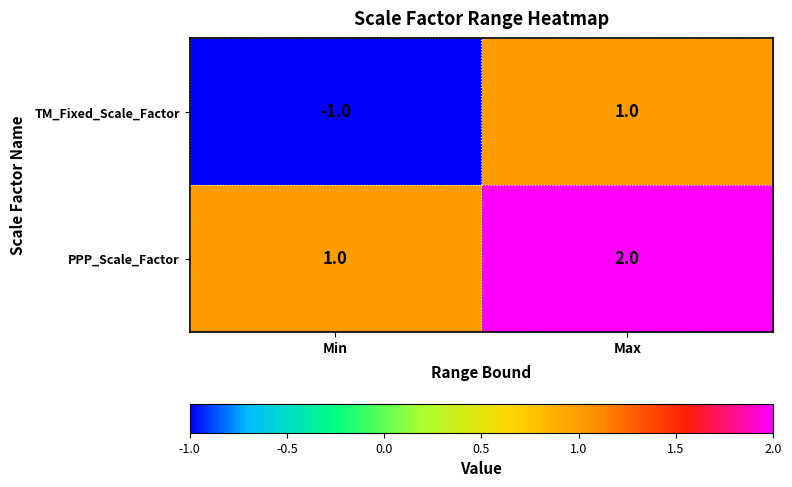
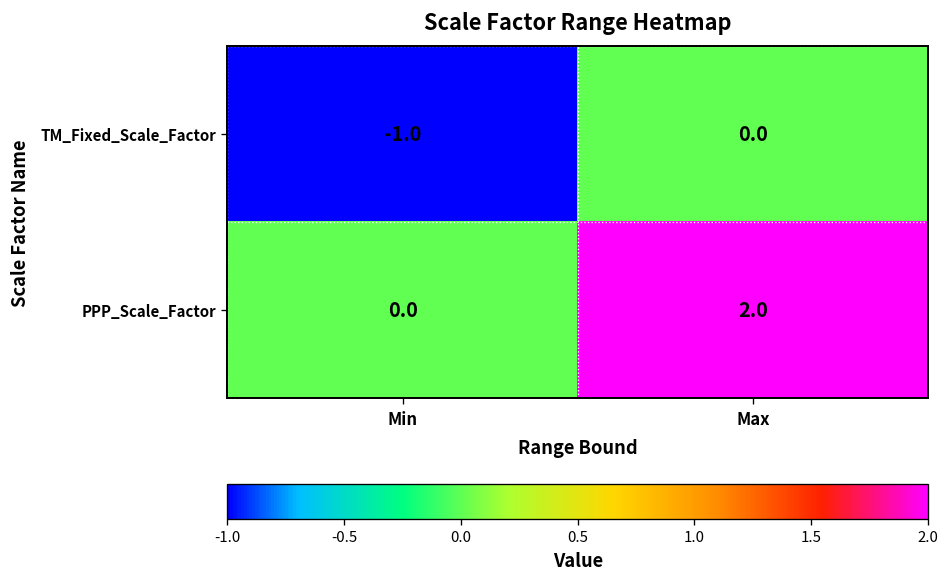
TM_Fixed_Scale_Factor, Max: 1.0 -> 0.0
PPP_Scale_Factor, Min: 1.0 -> 0.0
